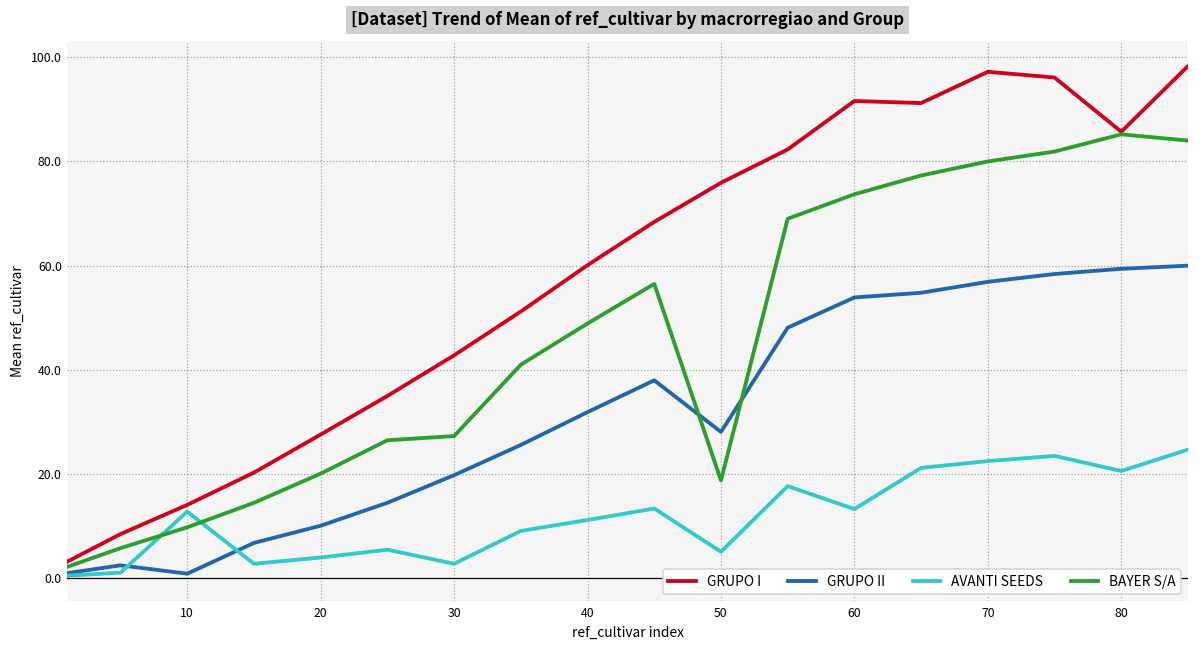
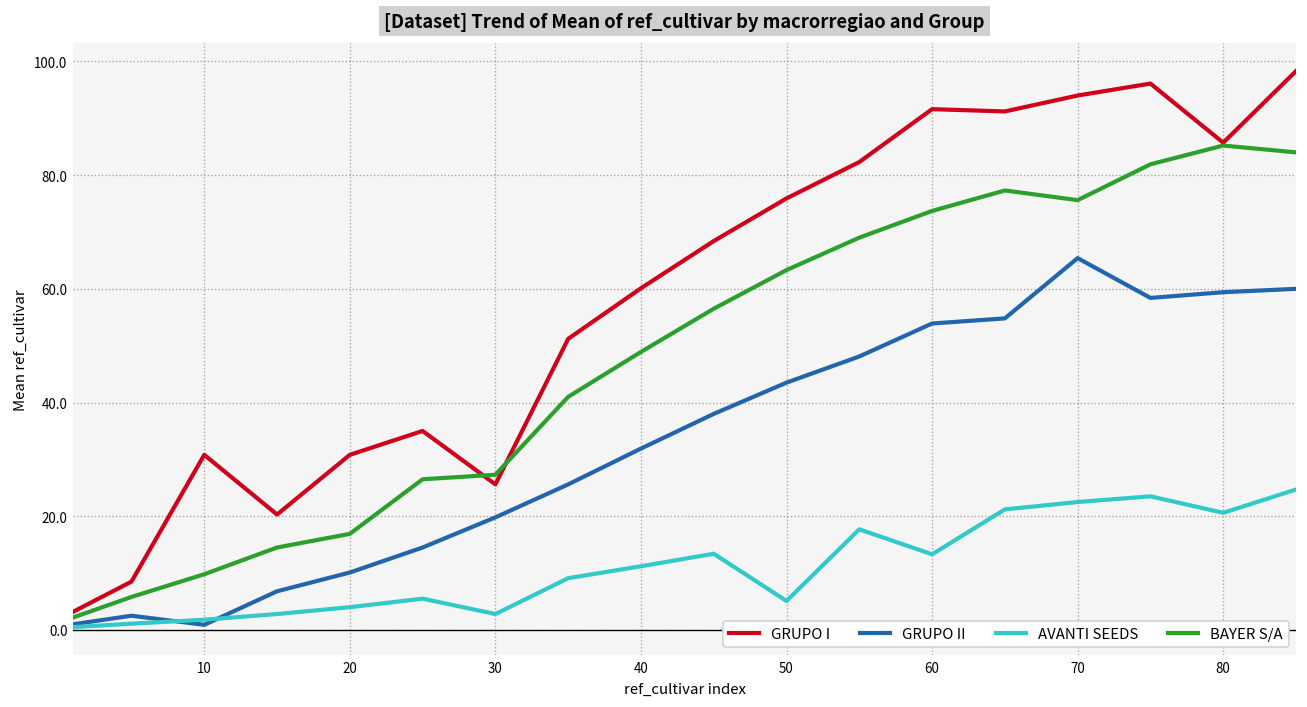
GRUPO I, 10: 14 -> 31
AVANTI SEEDS, 10: 13 -> 2
GRUPO I, 20: 28 -> 31
BAYER S/A, 20: 20 -> 17
GRUPO I, 30: 43 -> 26
GRUPO II, 50: 28 -> 44
BAYER S/A, 50: 19 -> 63
GRUPO I, 70: 97 -> 94
GRUPO II, 70: 57 -> 65
BAYER S/A, 70: 80 -> 76
